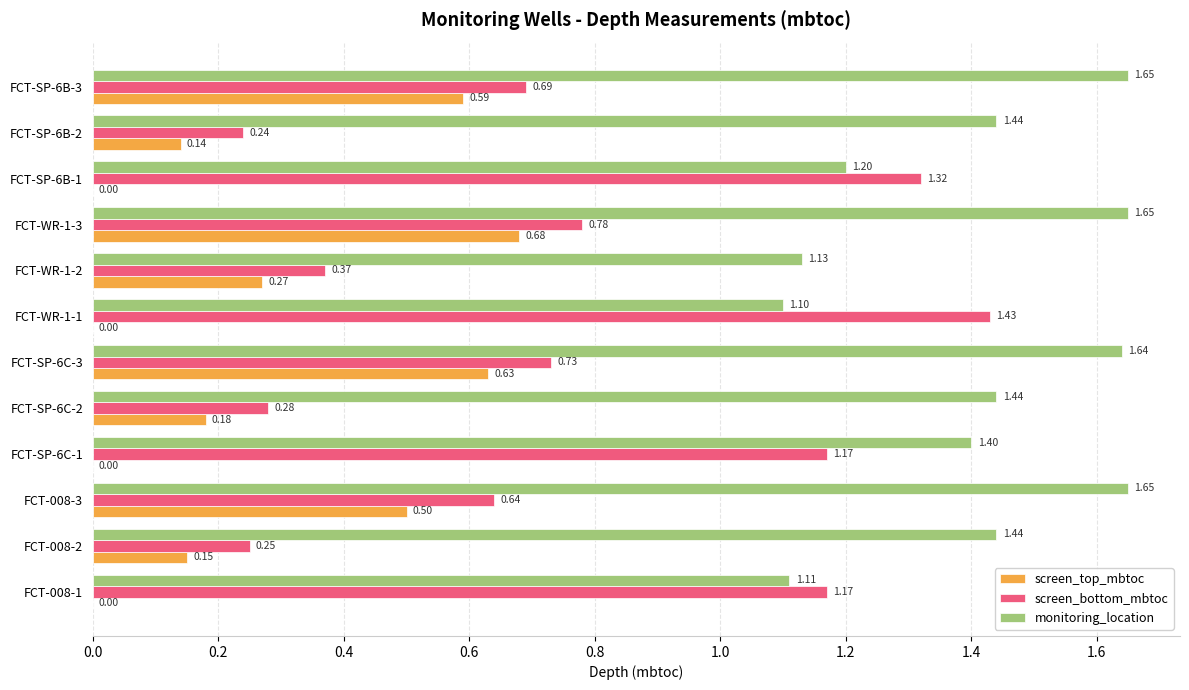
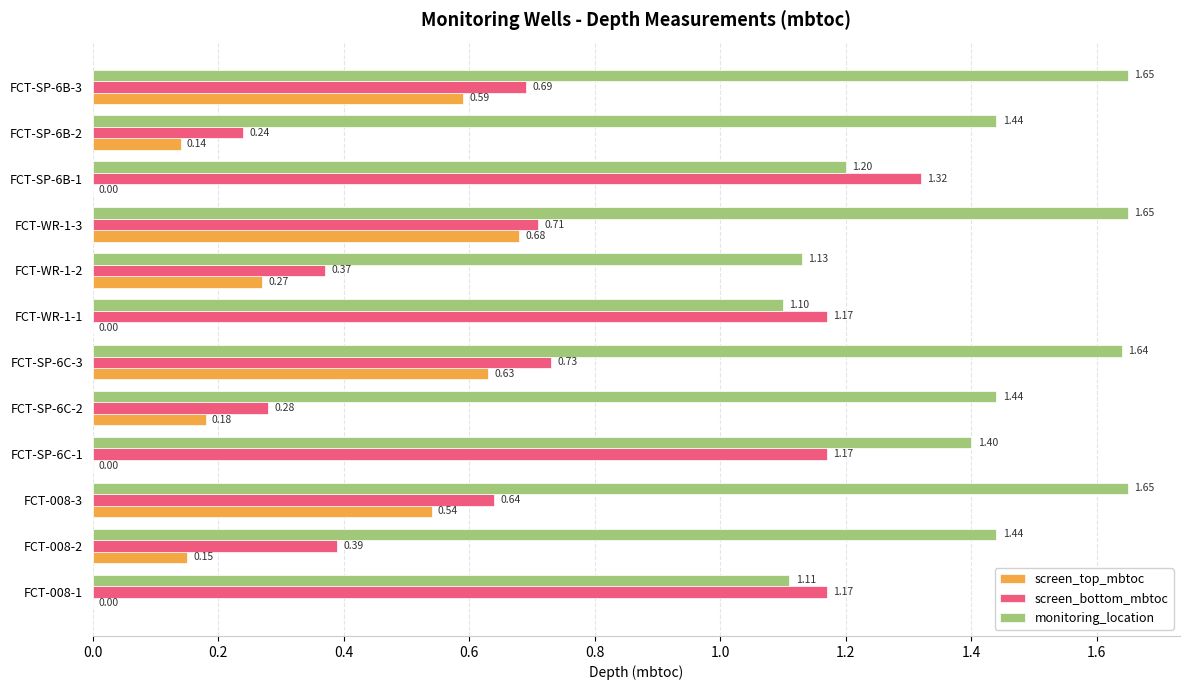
screen_bottom_mbtoc, FCT-WR-1-3: 0.78 -> 0.71
screen_bottom_mbtoc, FCT-WR-1-1: 1.43 -> 1.17
screen_top_mbtoc, FCT-008-3: 0.50 -> 0.54
screen_bottom_mbtoc, FCT-008-2: 0.25 -> 0.39
